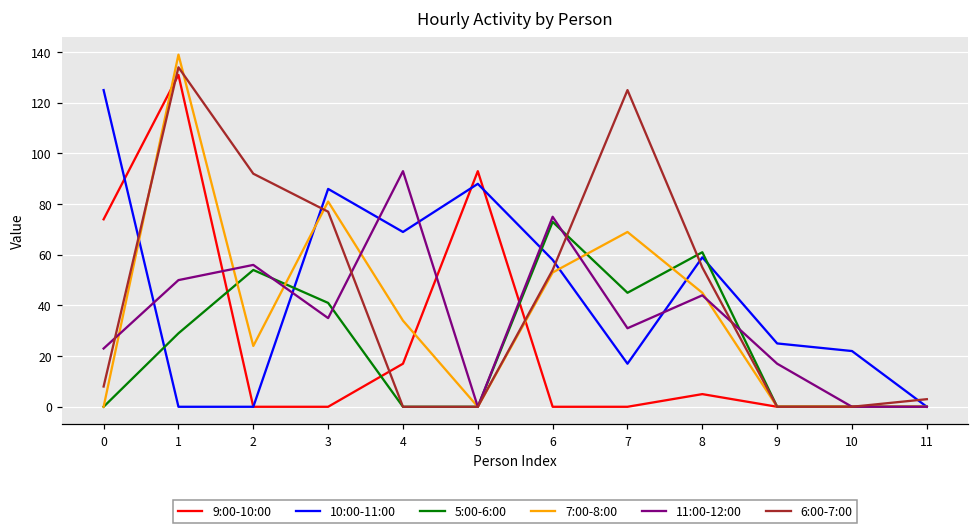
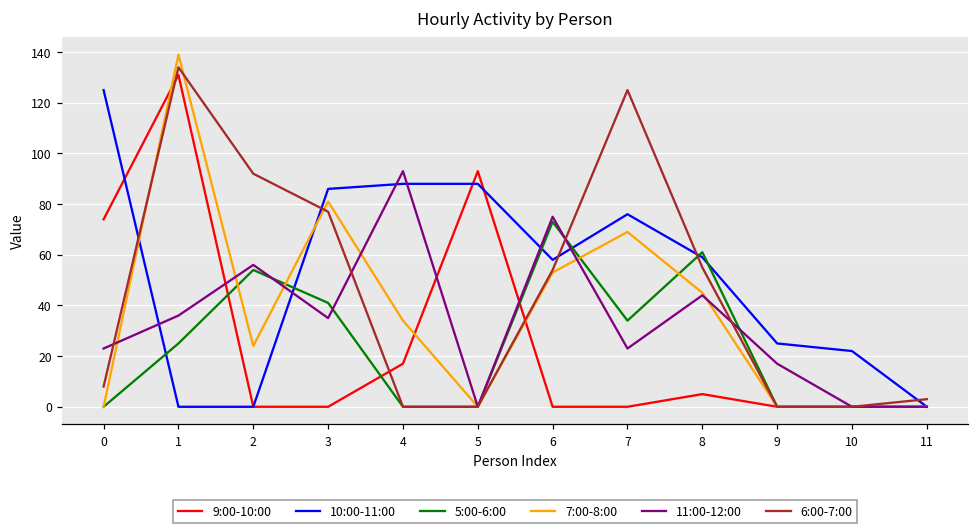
5:00-6:00, 1: 29 -> 25
11:00-12:00, 1: 50 -> 36
10:00-11:00, 4: 69 -> 88
10:00-11:00, 7: 17 -> 76
5:00-6:00, 7: 45 -> 34
11:00-12:00, 7: 31 -> 23
